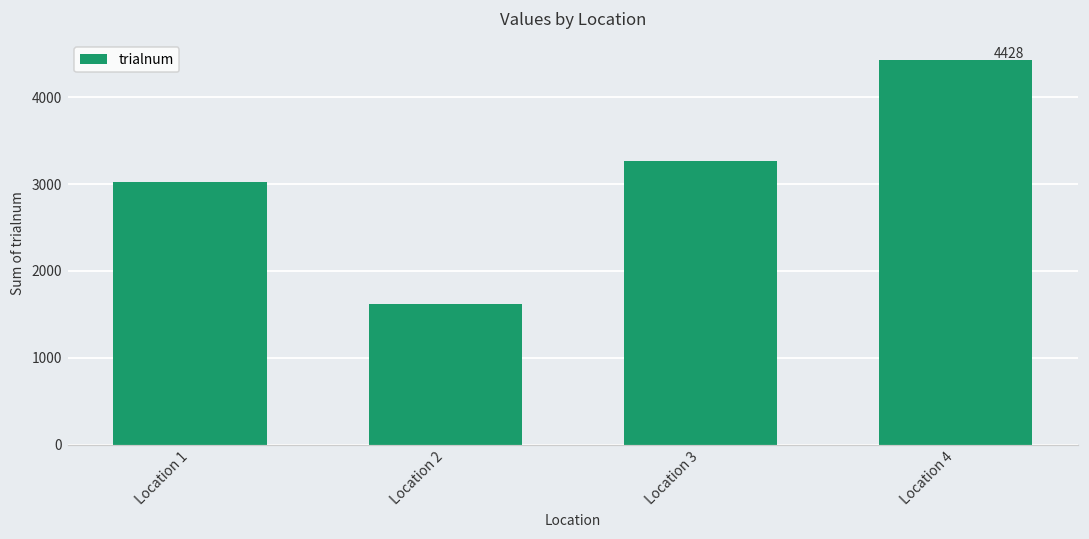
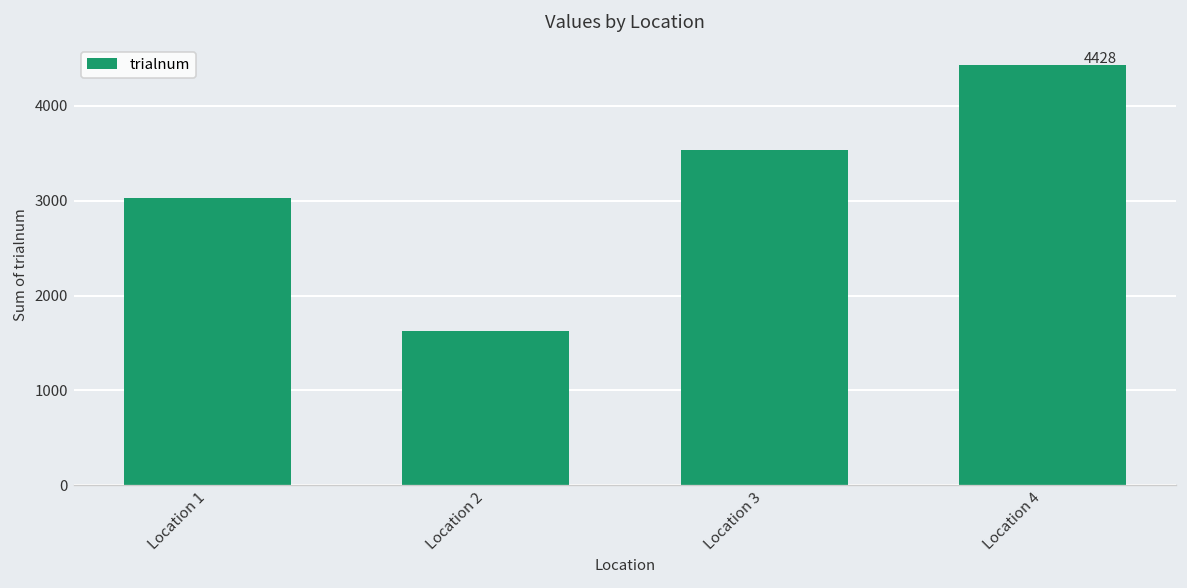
Location 3: 3300 -> 3500
